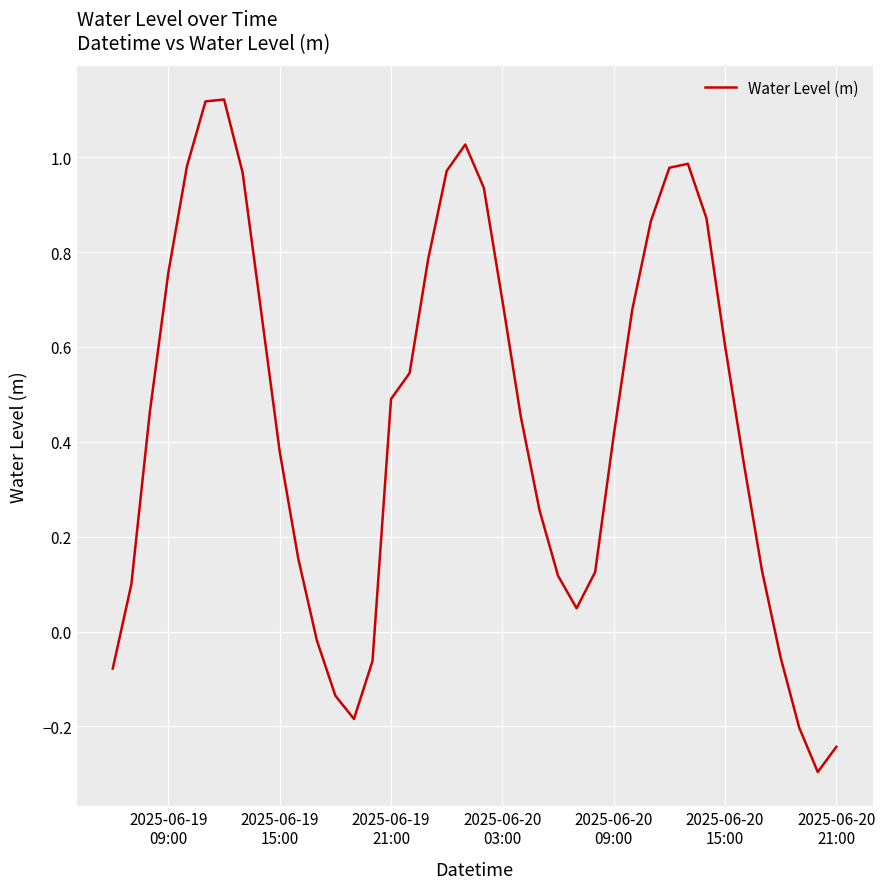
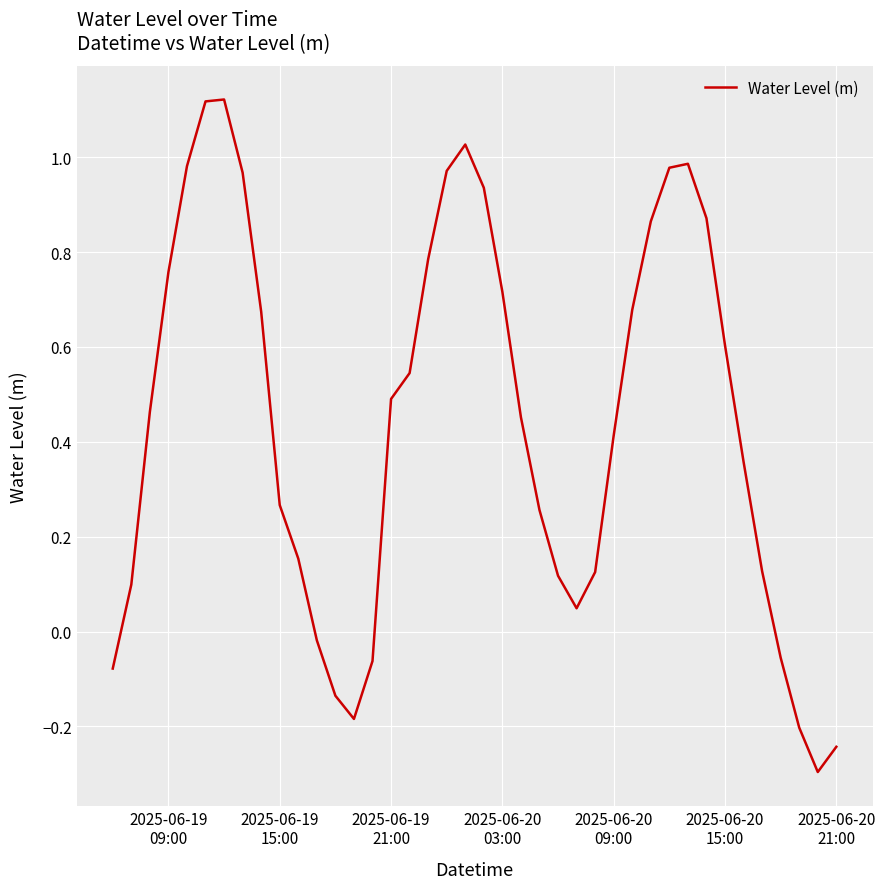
2025-06-19 15:00: 0.38 -> 0.27
2025-06-20 03:00: 0.70 -> 0.72
